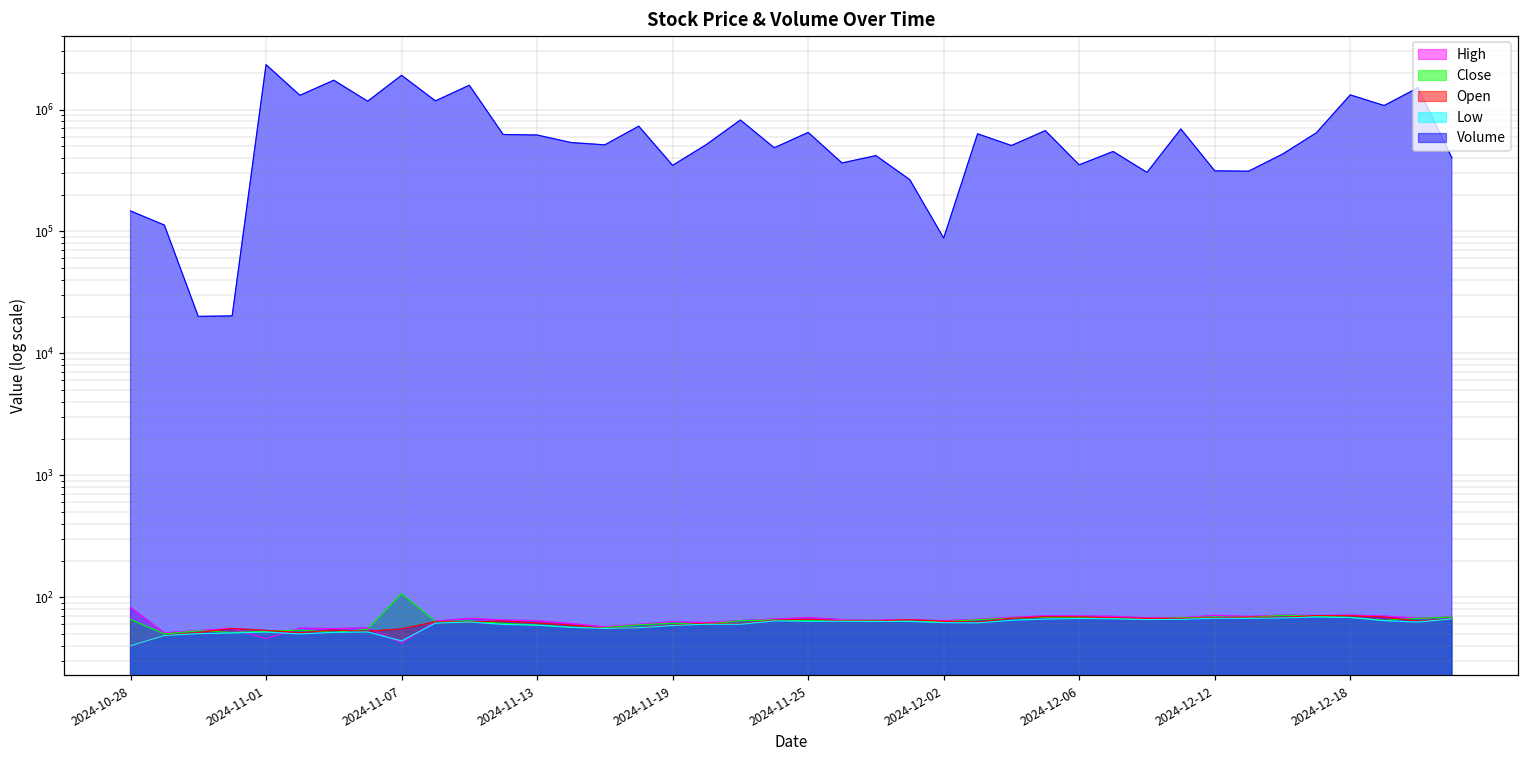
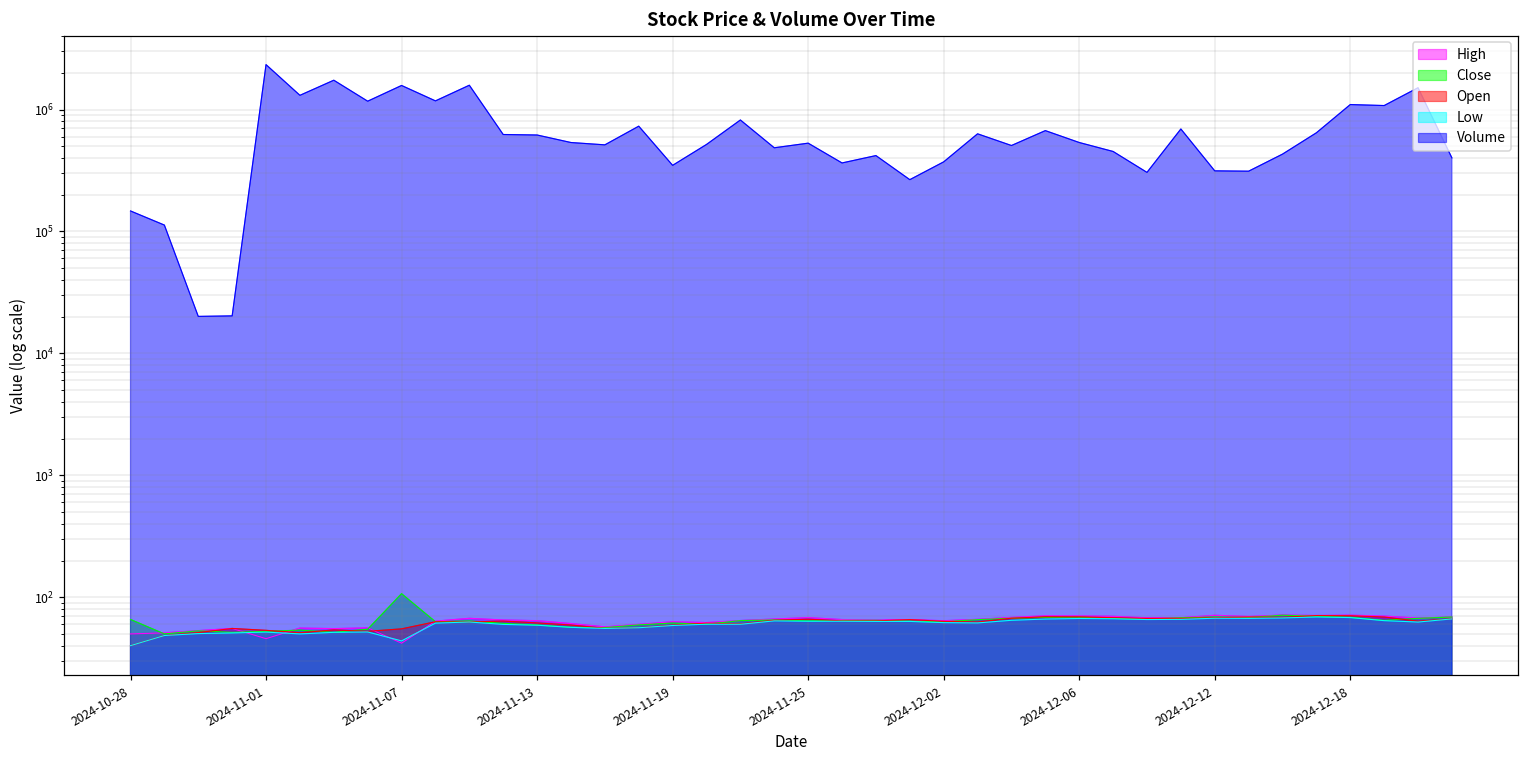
High, 2024-10-28: 80 -> 50
Volume, 2024-11-07: 1900000 -> 1600000
Volume, 2024-11-25: 600000 -> 500000
Volume, 2024-12-02: 90000 -> 370000
Volume, 2024-12-06: 350000 -> 500000
Volume, 2024-12-18: 1300000 -> 1100000
